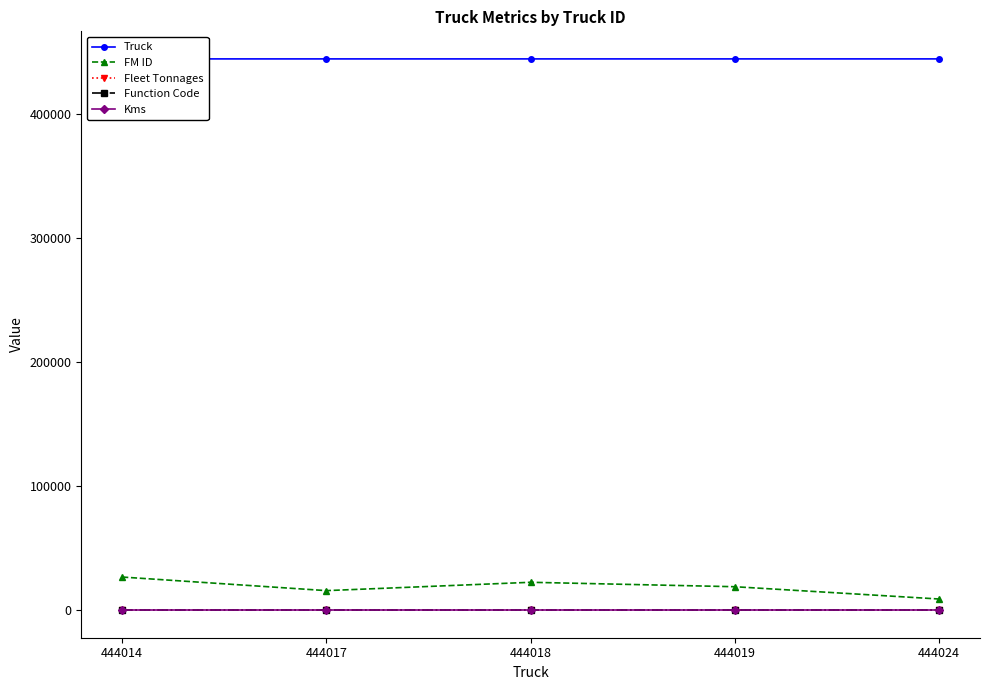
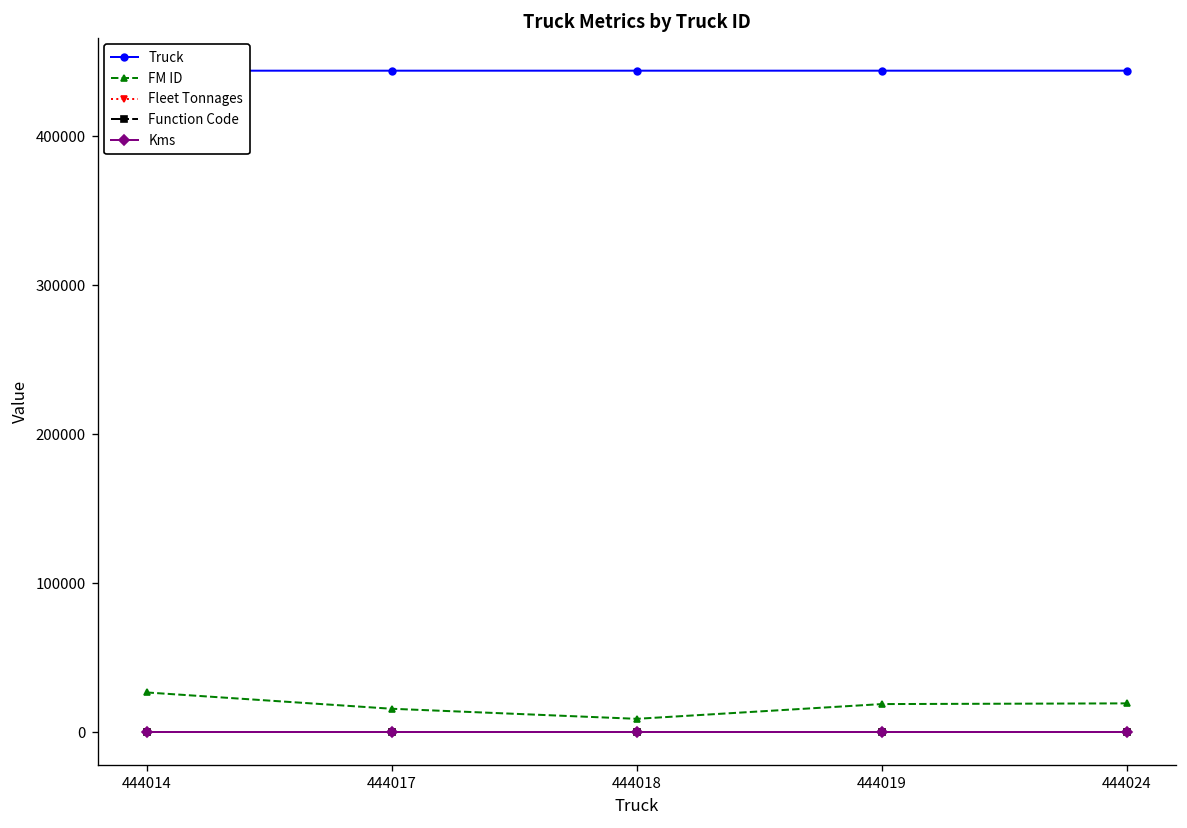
FM ID, 444018: 22000 -> 9000
FM ID, 444024: 9000 -> 19000
